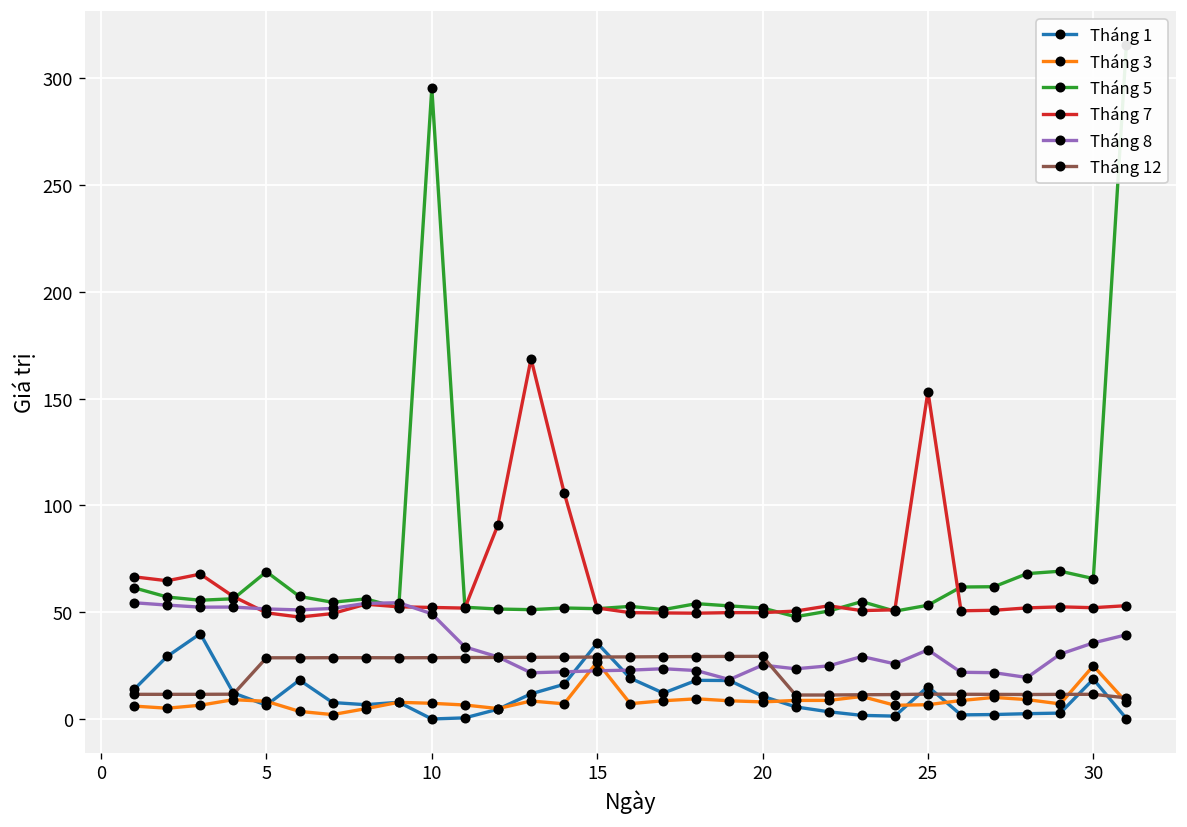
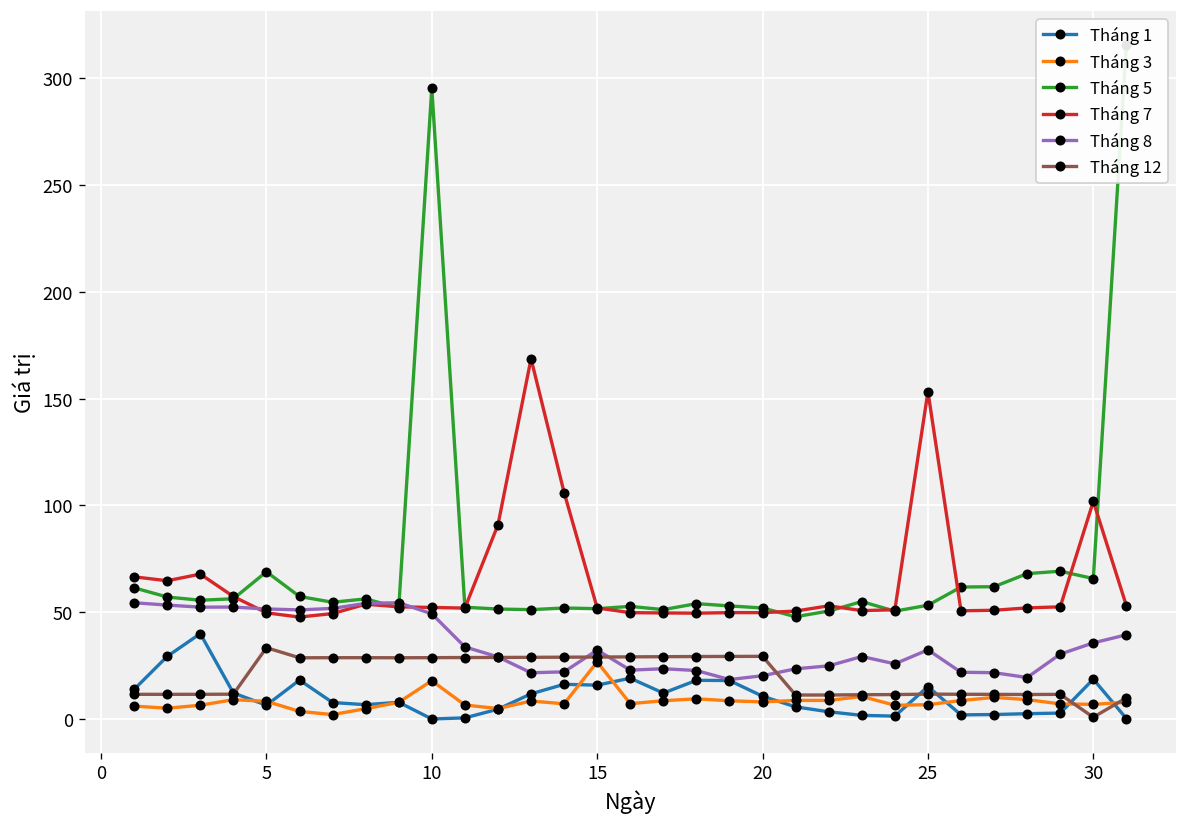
Tháng 12, 5: 29 -> 33
Tháng 3, 10: 7 -> 18
Tháng 1, 15: 36 -> 16
Tháng 8, 15: 23 -> 32
Tháng 8, 20: 25 -> 20
Tháng 3, 30: 25 -> 7
Tháng 7, 30: 52 -> 102
Tháng 12, 30: 12 -> 1
